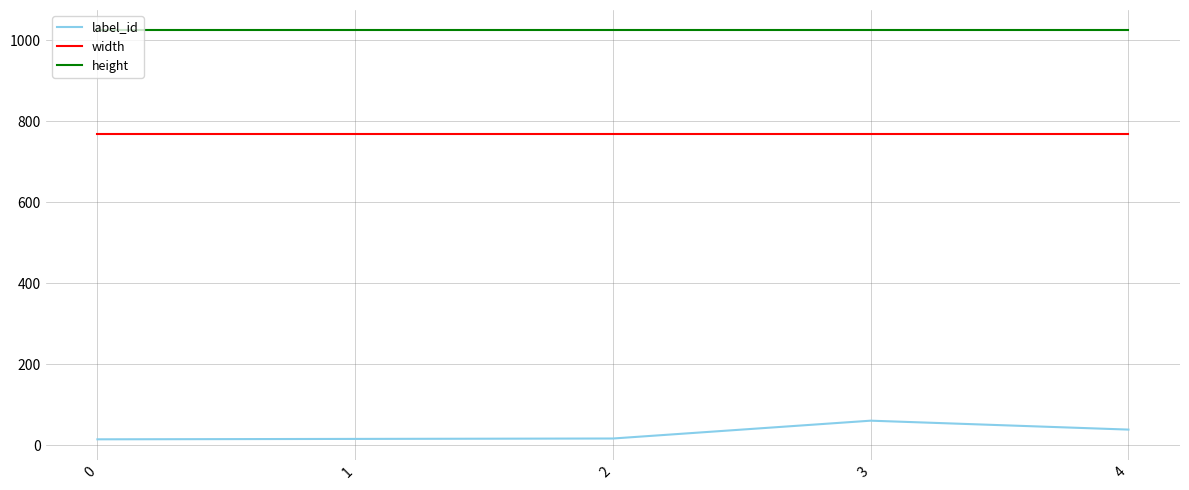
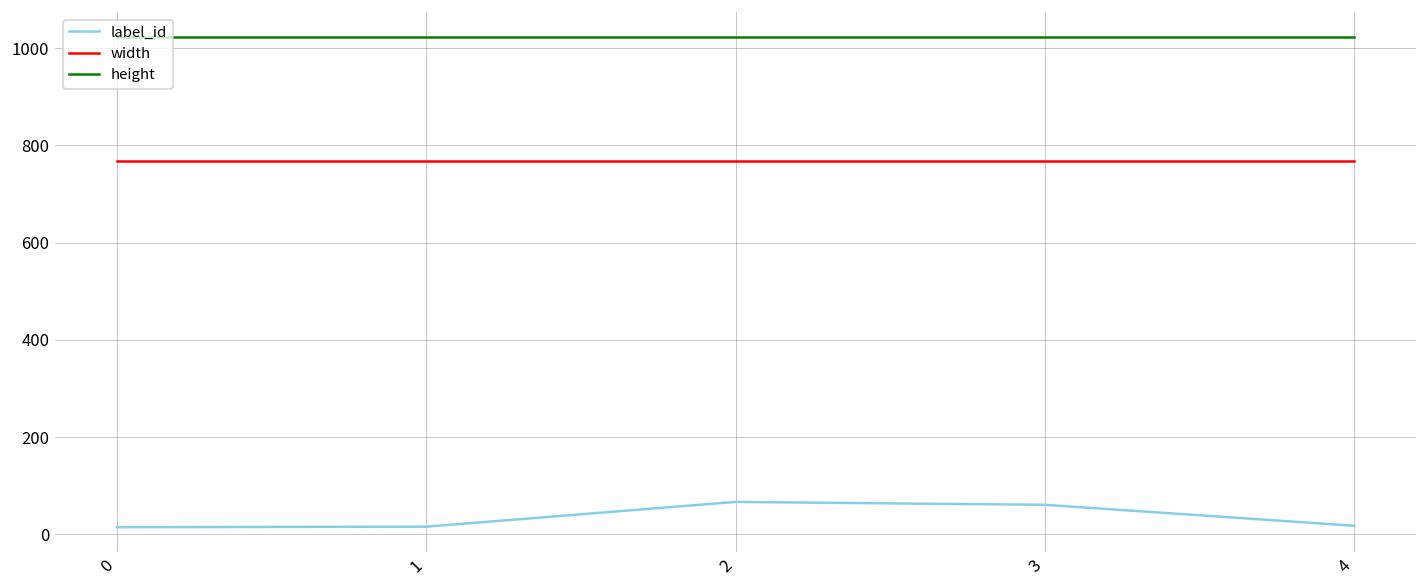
label_id, 2: 20 -> 70
label_id, 4: 40 -> 20
